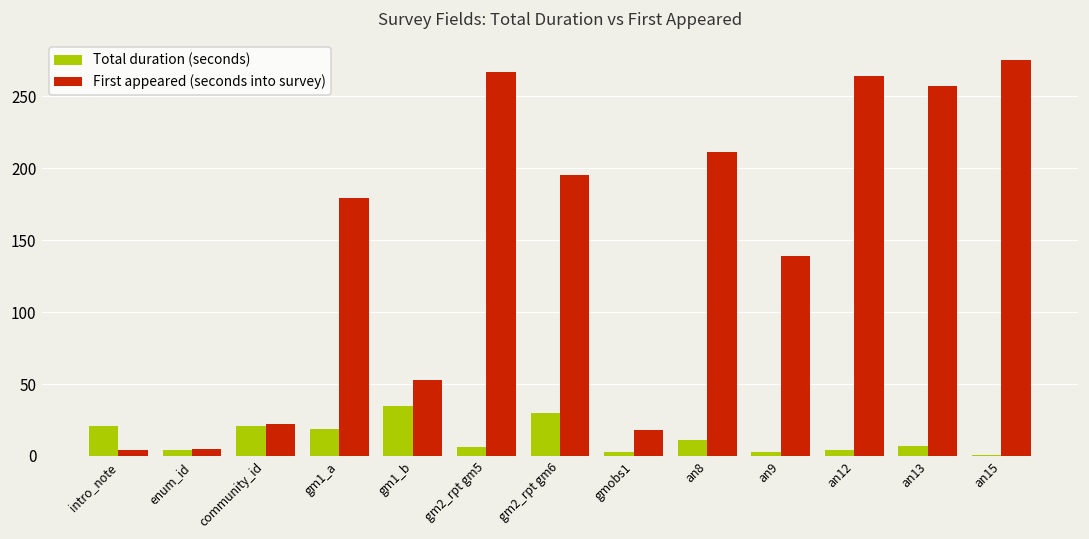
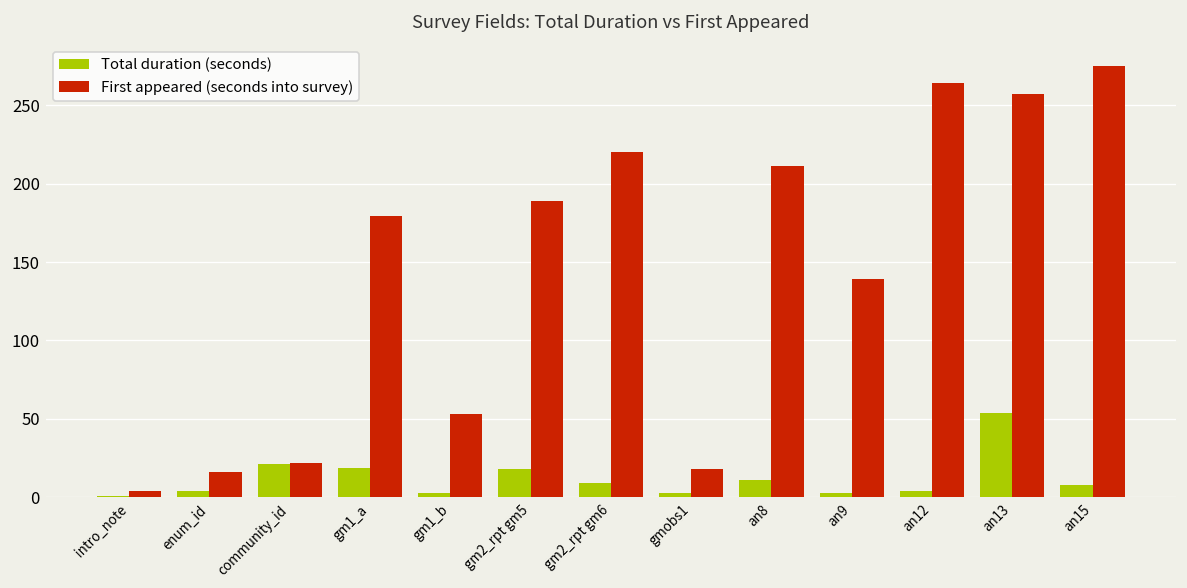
Total duration (seconds), intro_note: 21 -> 1
First appeared (seconds into survey), enum_id: 5 -> 16
Total duration (seconds), gm1_b: 35 -> 3
Total duration (seconds), gm2_rpt gm5: 6 -> 18
First appeared (seconds into survey), gm2_rpt gm5: 267 -> 189
Total duration (seconds), gm2_rpt gm6: 30 -> 9
First appeared (seconds into survey), gm2_rpt gm6: 195 -> 220
Total duration (seconds), an13: 7 -> 54
Total duration (seconds), an15: 1 -> 8
